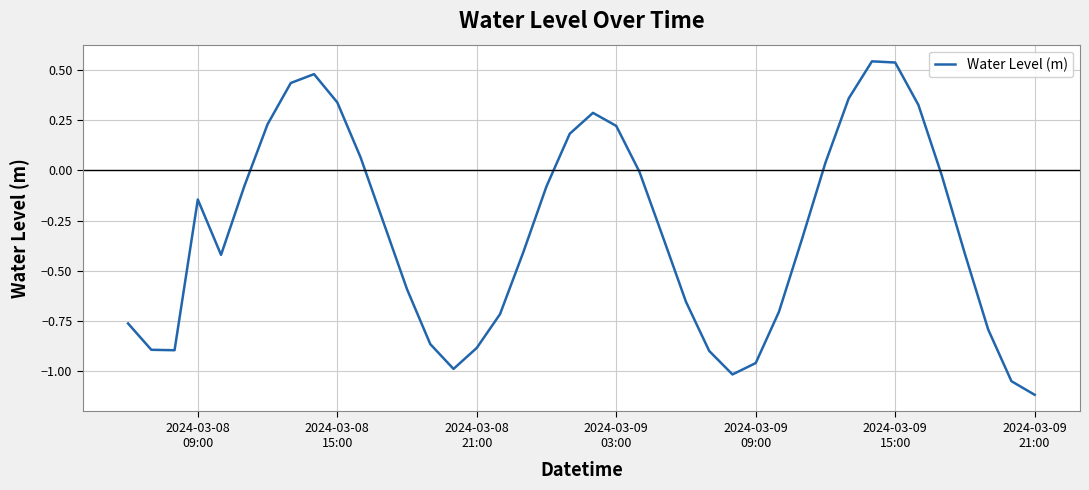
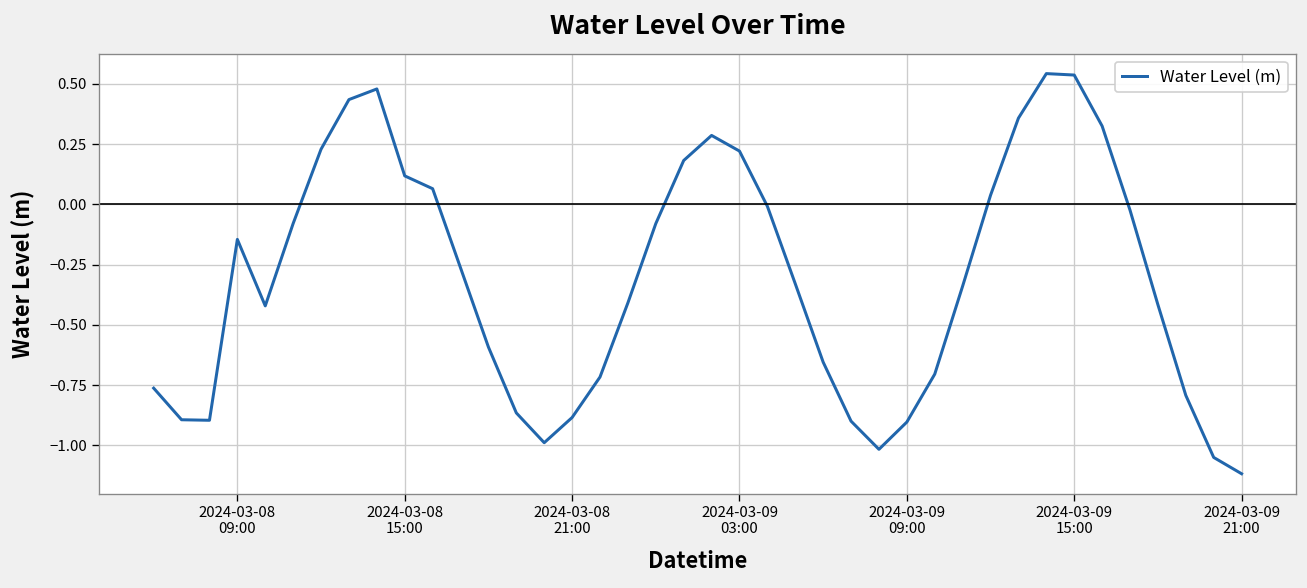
2024-03-08 15:00: 0.34 -> 0.12
2024-03-09 09:00: -0.96 -> -0.90
